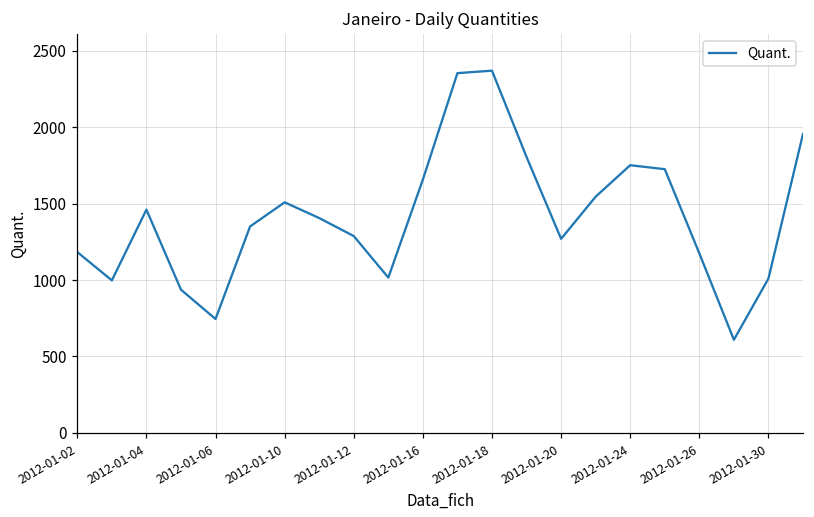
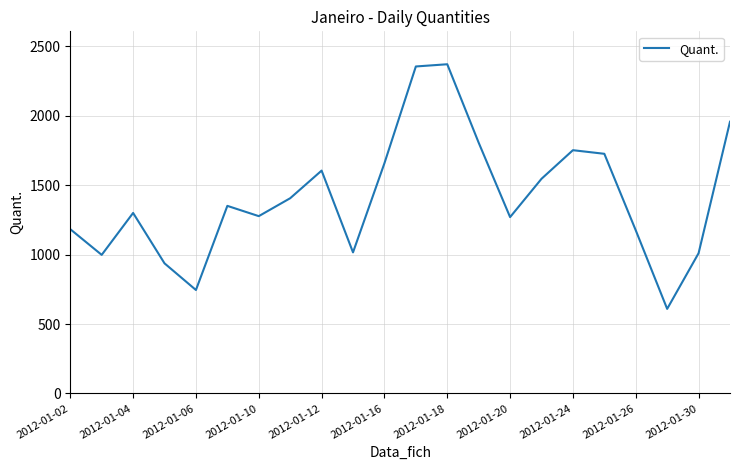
2012-01-04: 1460 -> 1300
2012-01-10: 1510 -> 1280
2012-01-12: 1290 -> 1610
